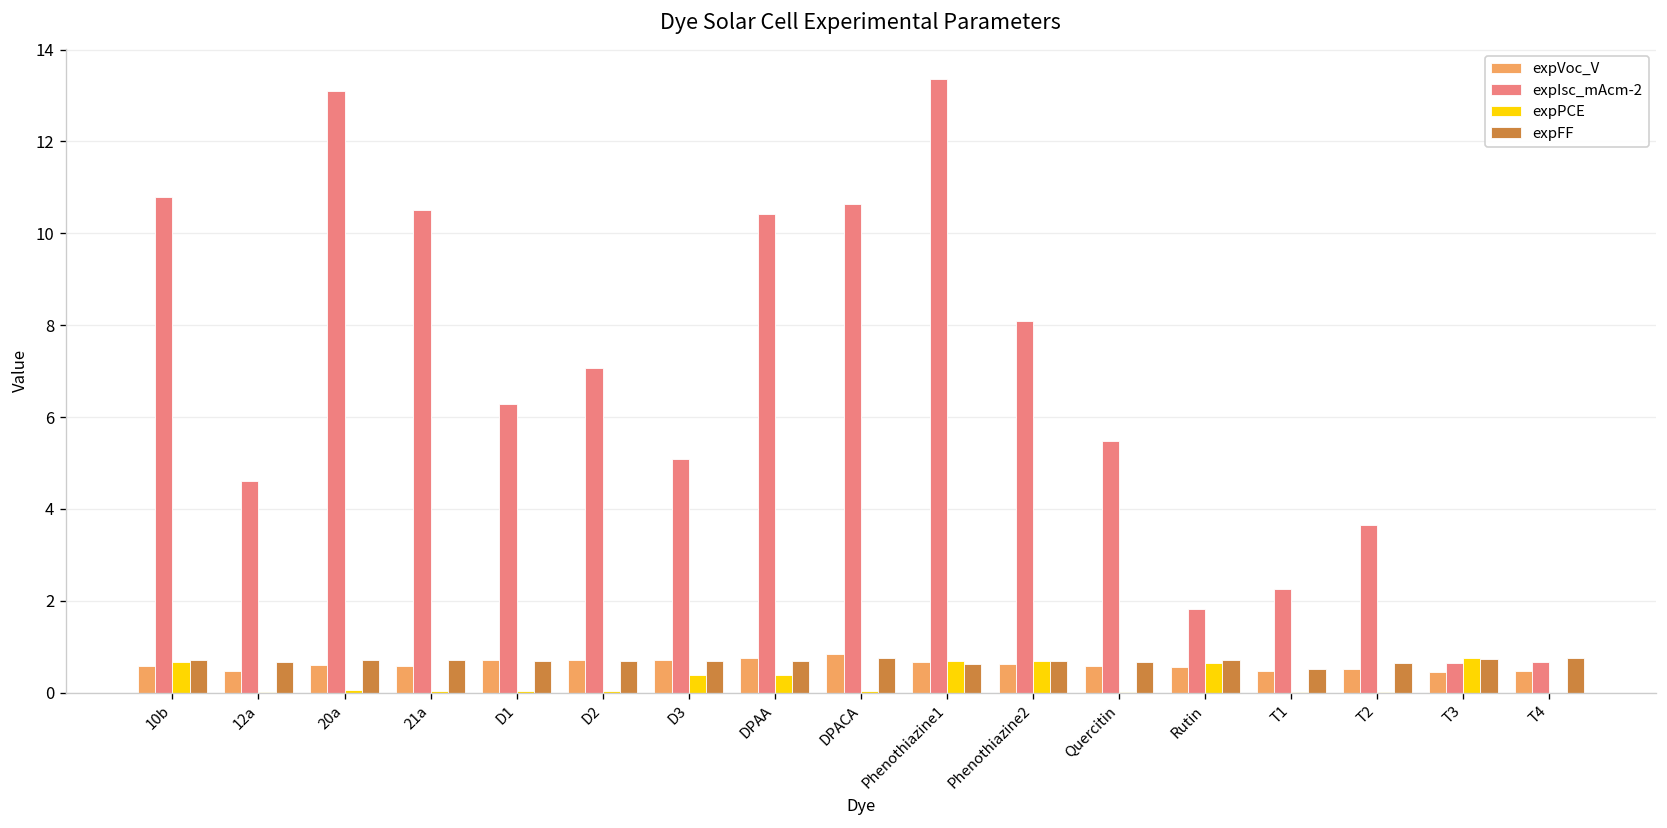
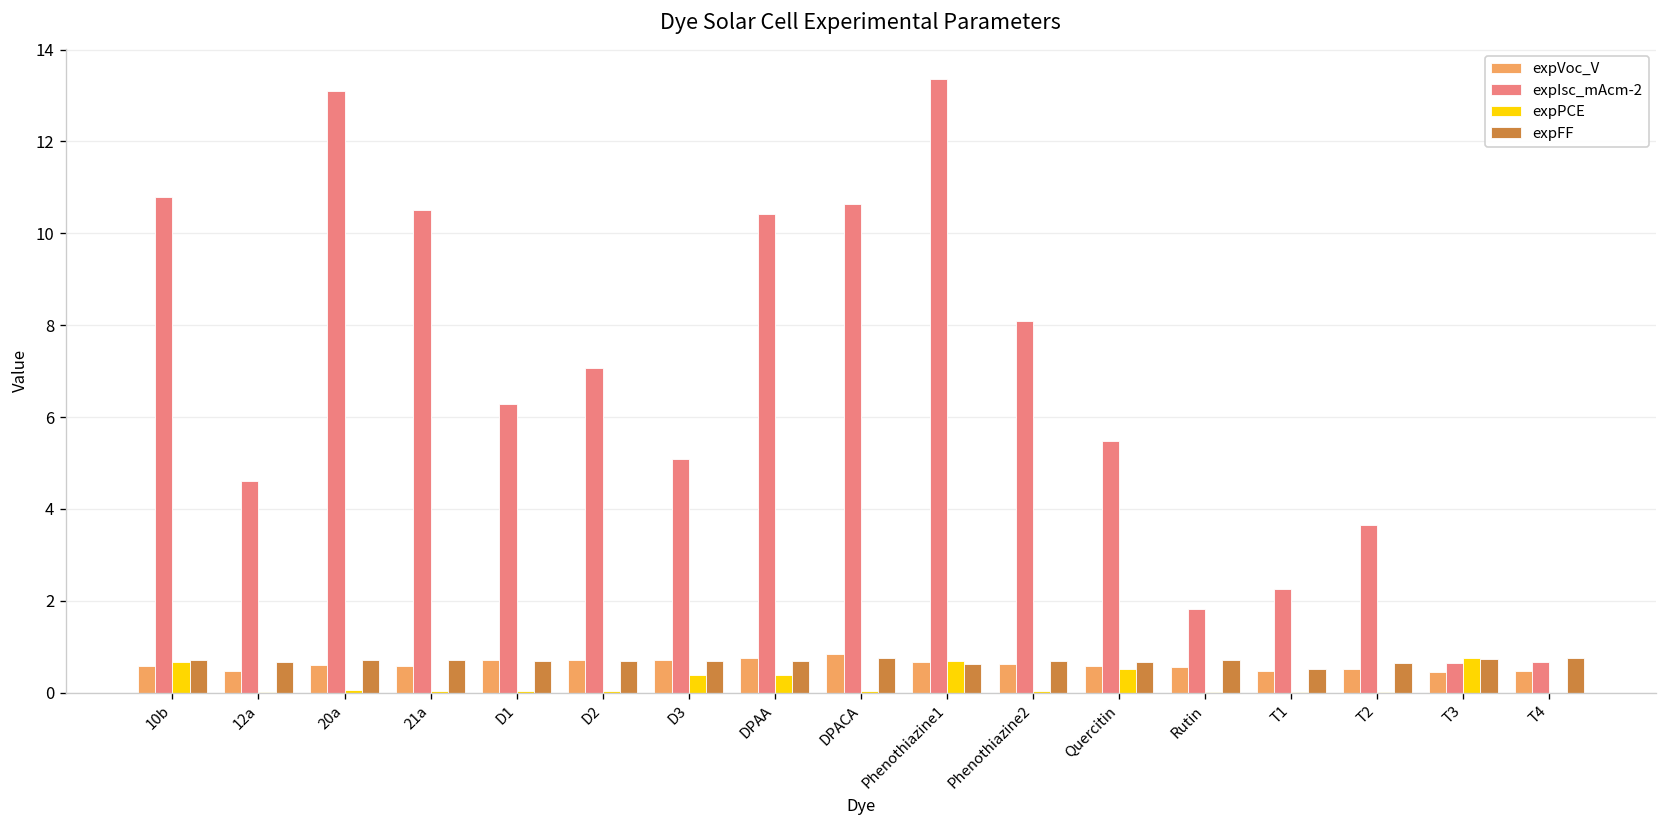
expPCE, Phenothiazine2: 0.7 -> 0.0
expPCE, Quercitin: 0.0 -> 0.5
expPCE, Rutin: 0.6 -> 0.0
